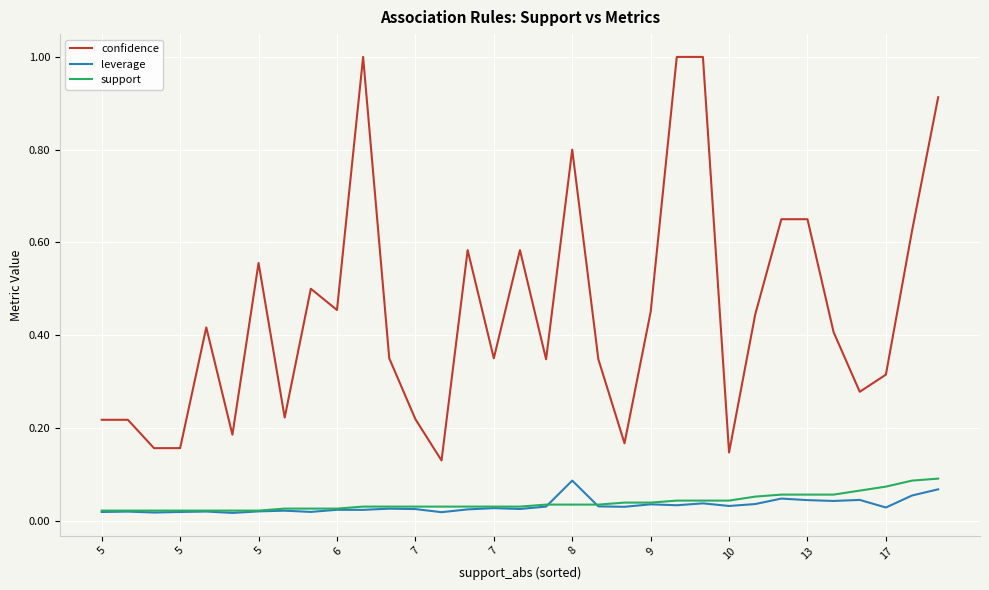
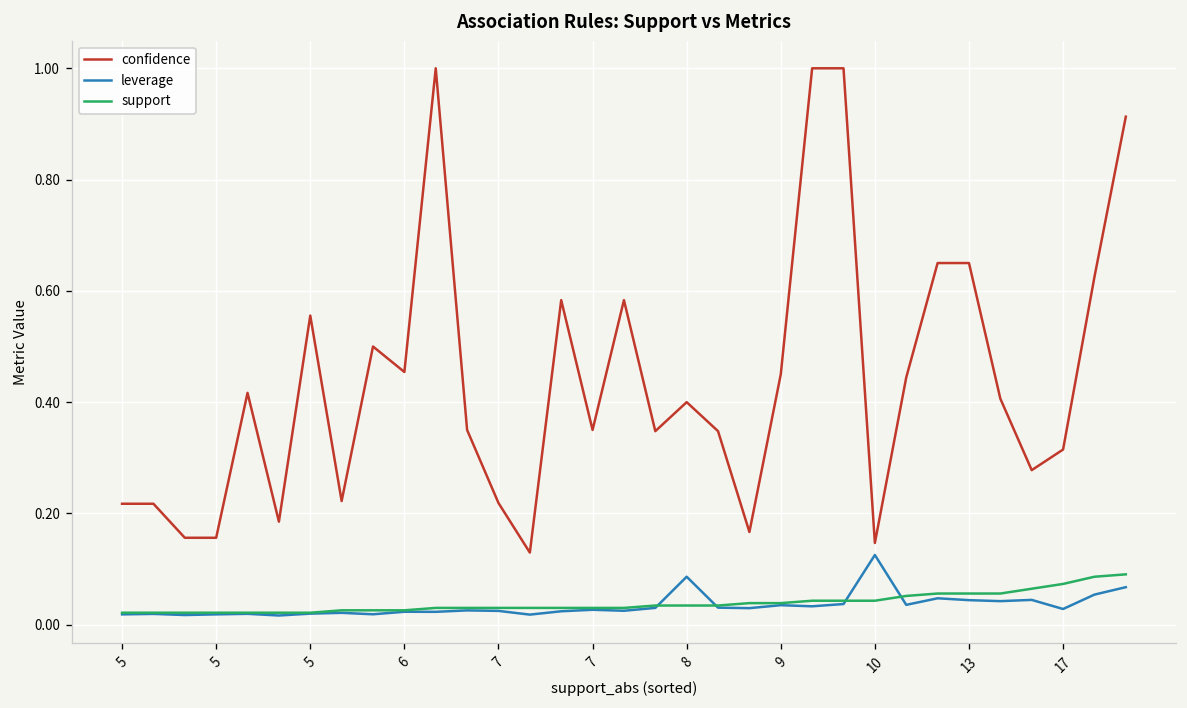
confidence, 8: 0.8 -> 0.4
leverage, 10: 0.03 -> 0.13
